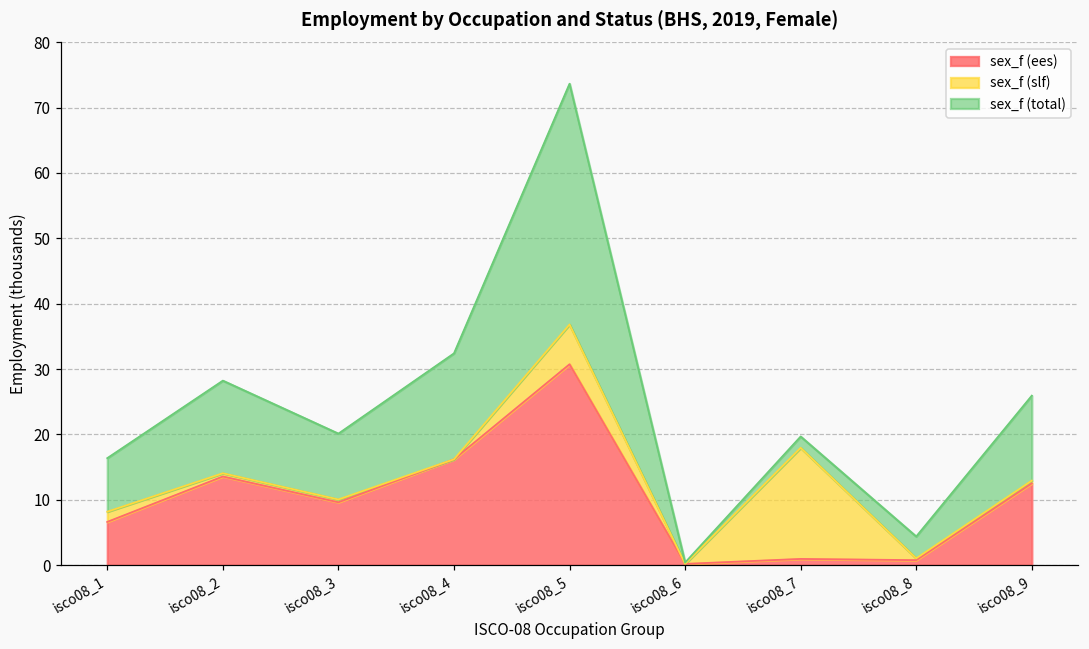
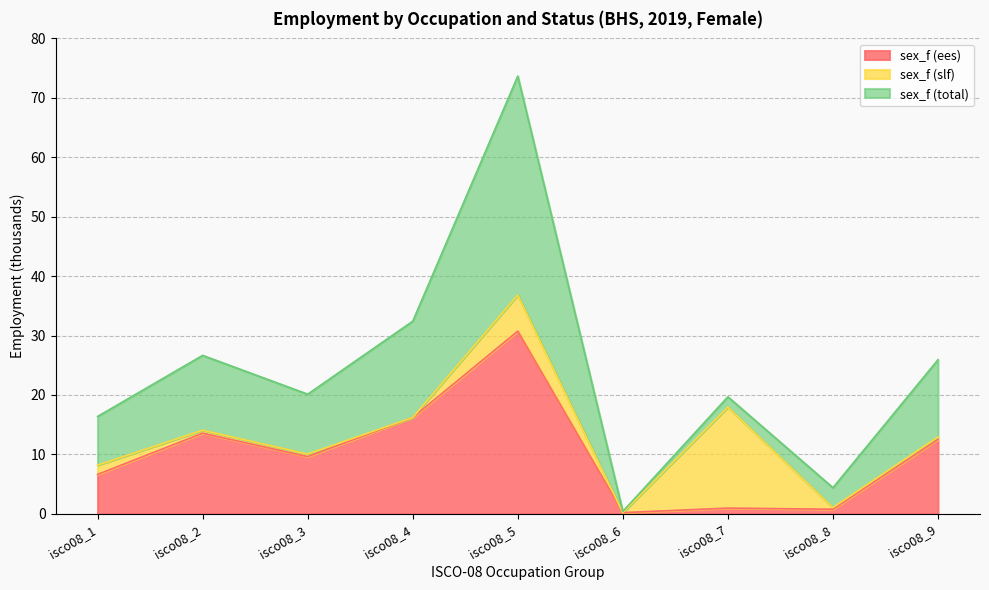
sex_f (total), isco08_2: 14 -> 13
